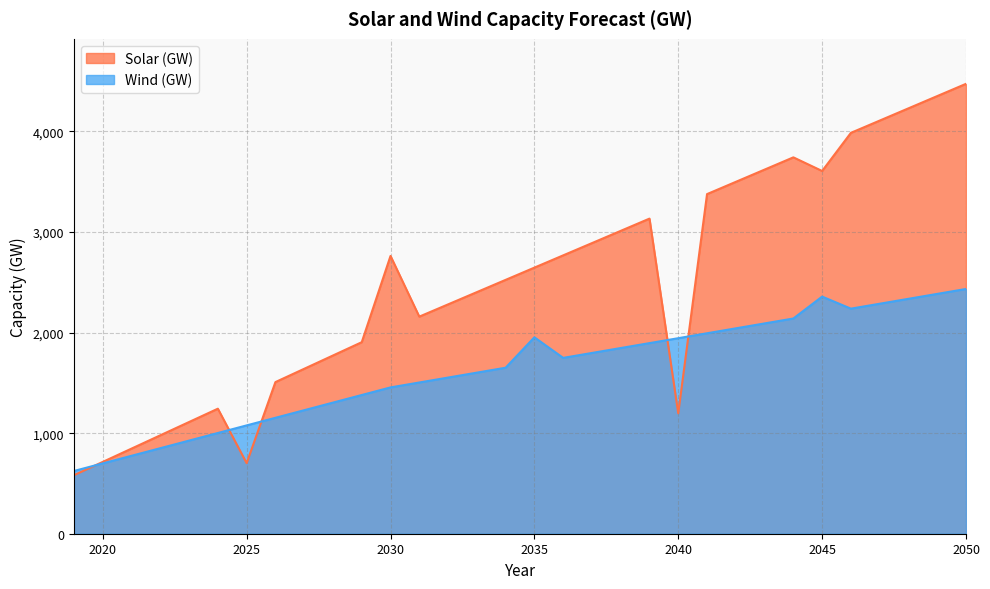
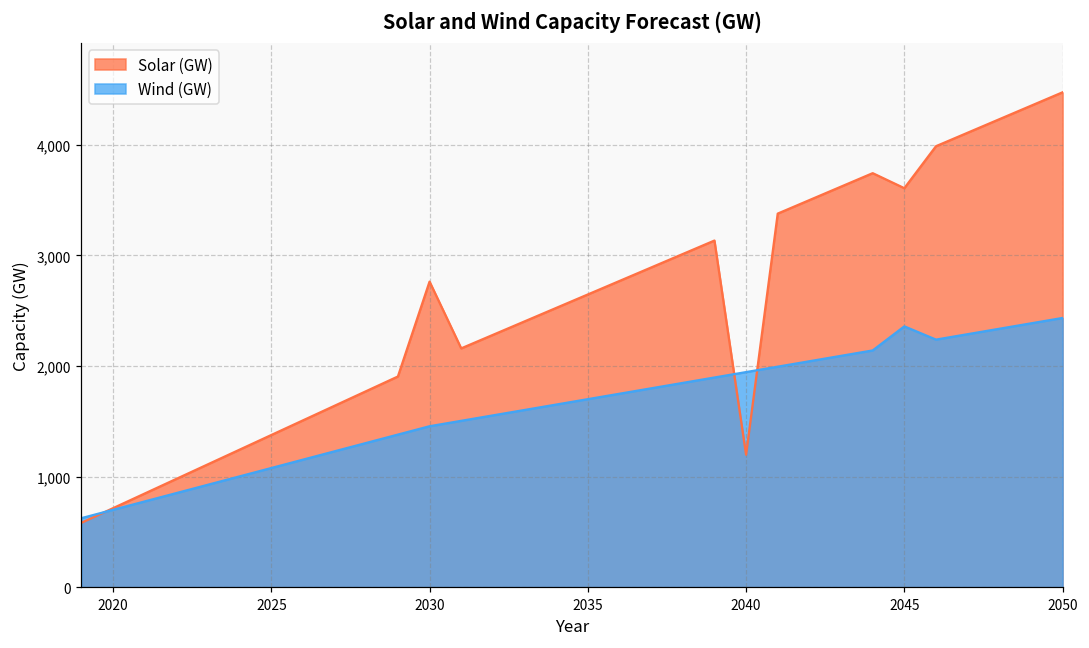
Solar (GW), 2025: 700 -> 1,380
Wind (GW), 2035: 1,950 -> 1,700
